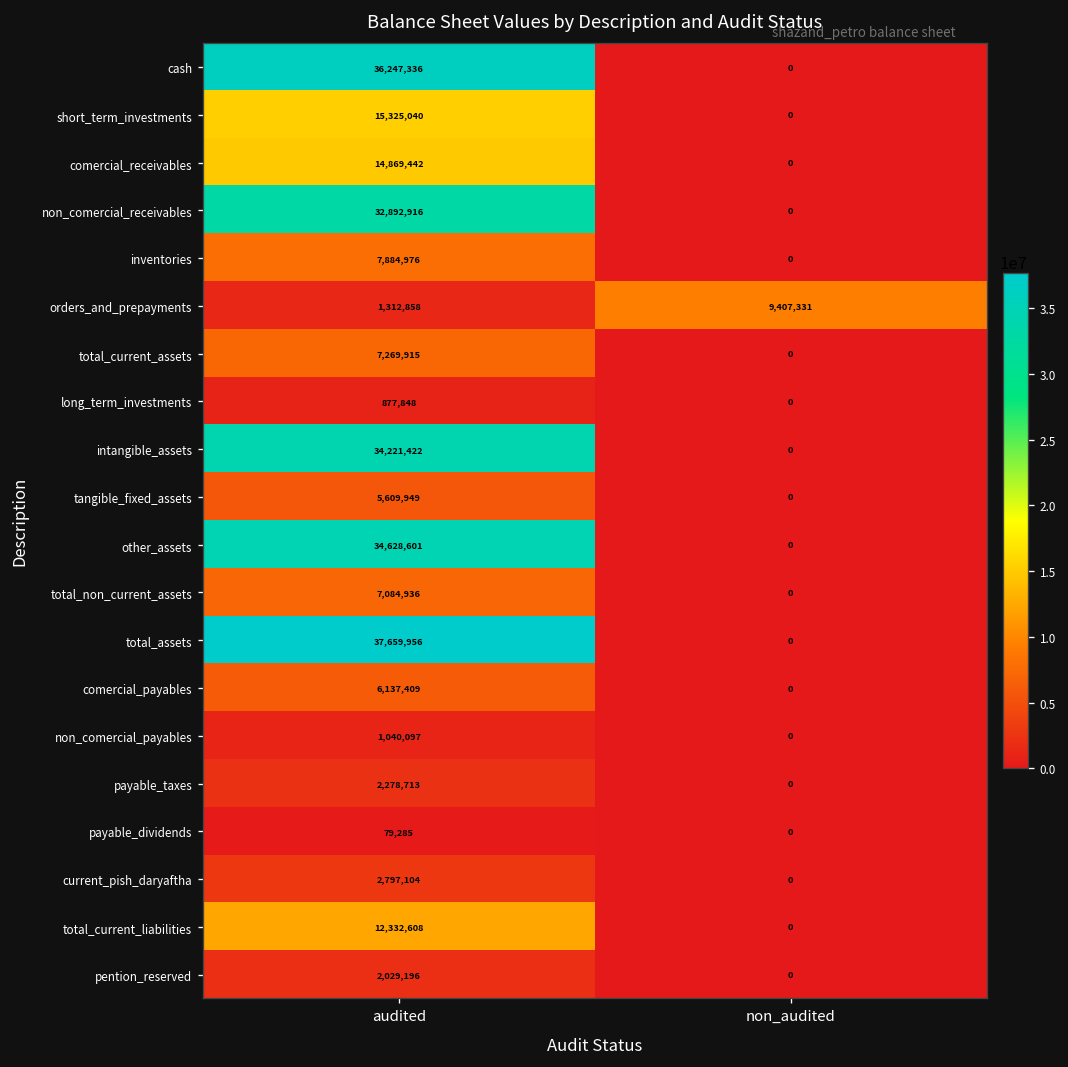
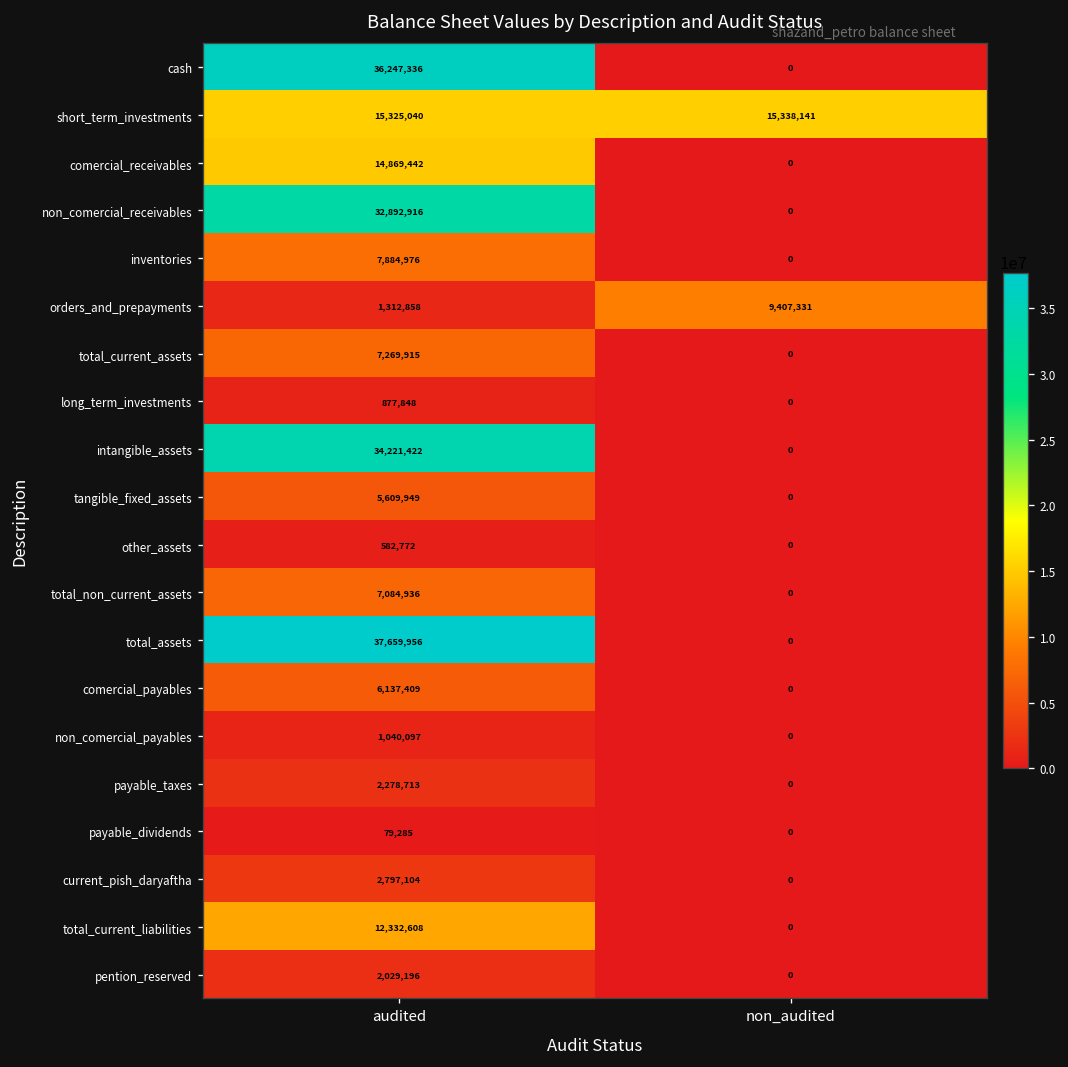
short_term_investments, non_audited: 0 -> 15,338,141
other_assets, audited: 34,628,601 -> 582,772
